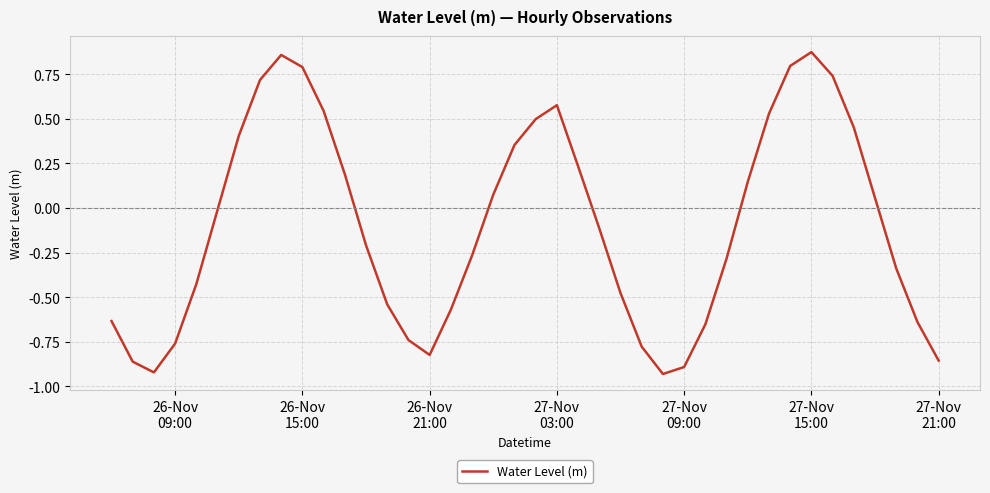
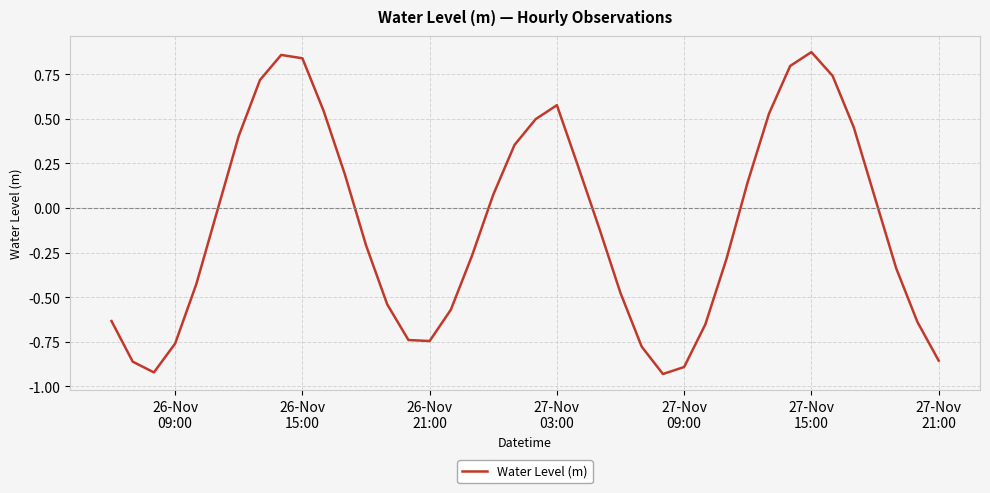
26-Nov 15:00: 0.79 -> 0.84
26-Nov 21:00: -0.82 -> -0.75
